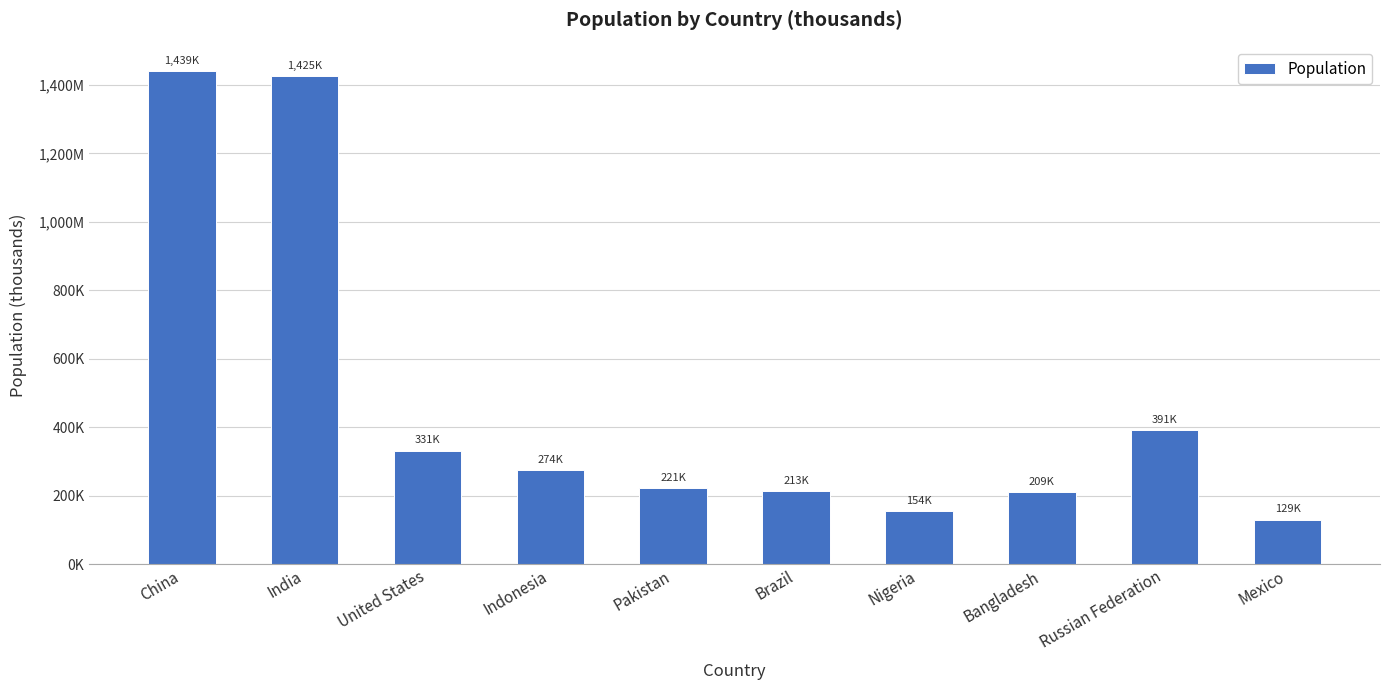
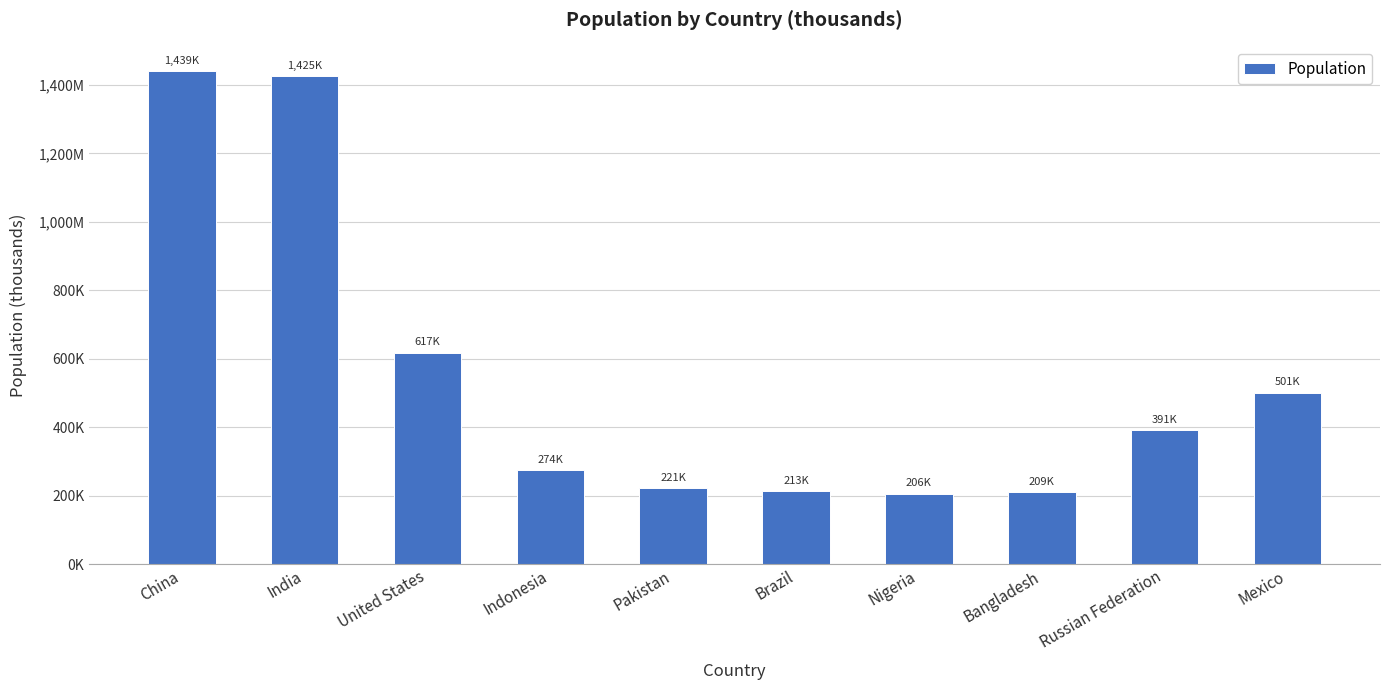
United States: 331K -> 617K
Nigeria: 154K -> 206K
Mexico: 129K -> 501K
